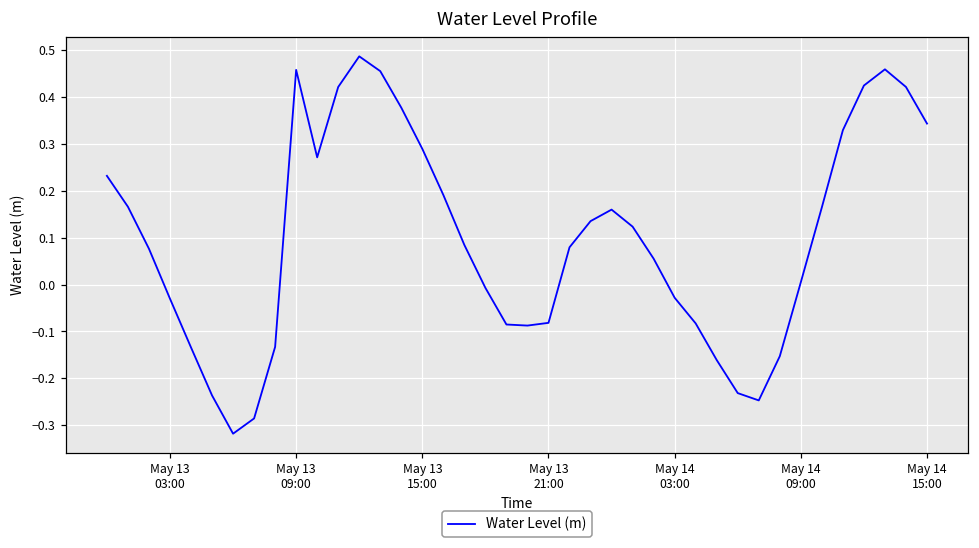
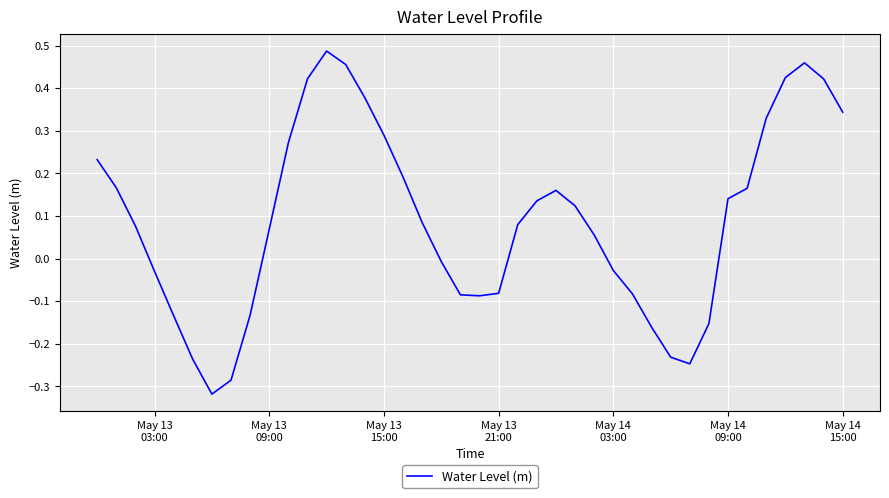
May 13 09:00: 0.46 -> 0.07
May 14 09:00: 0.01 -> 0.14
